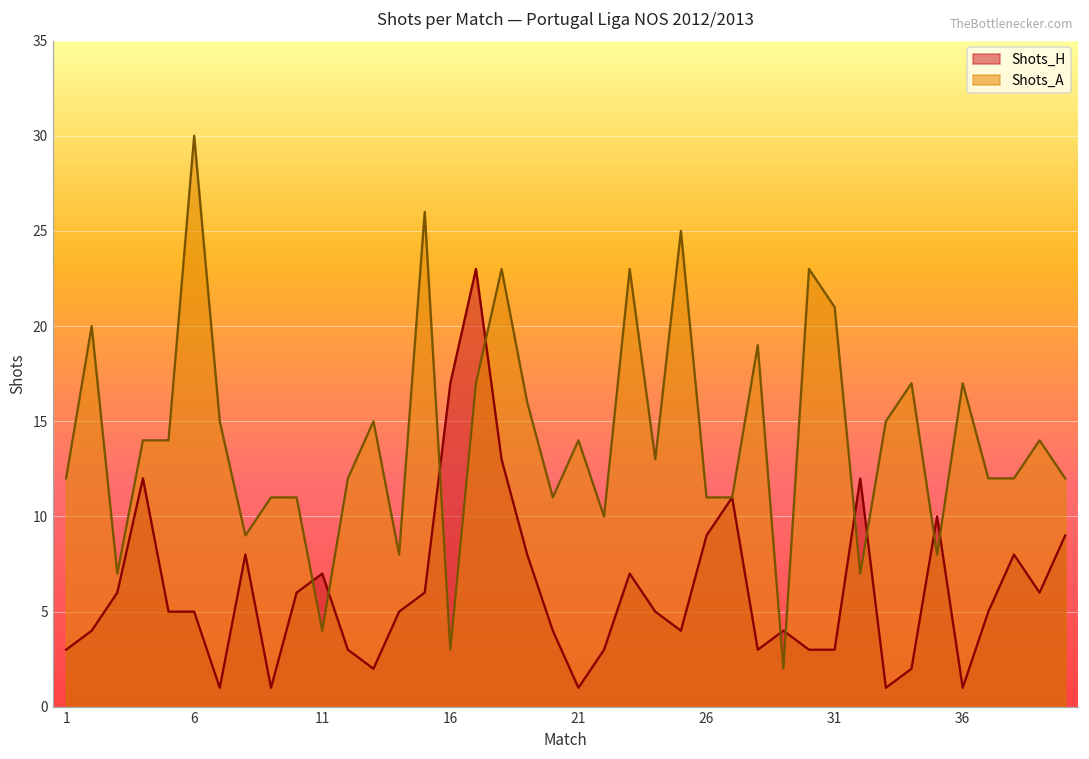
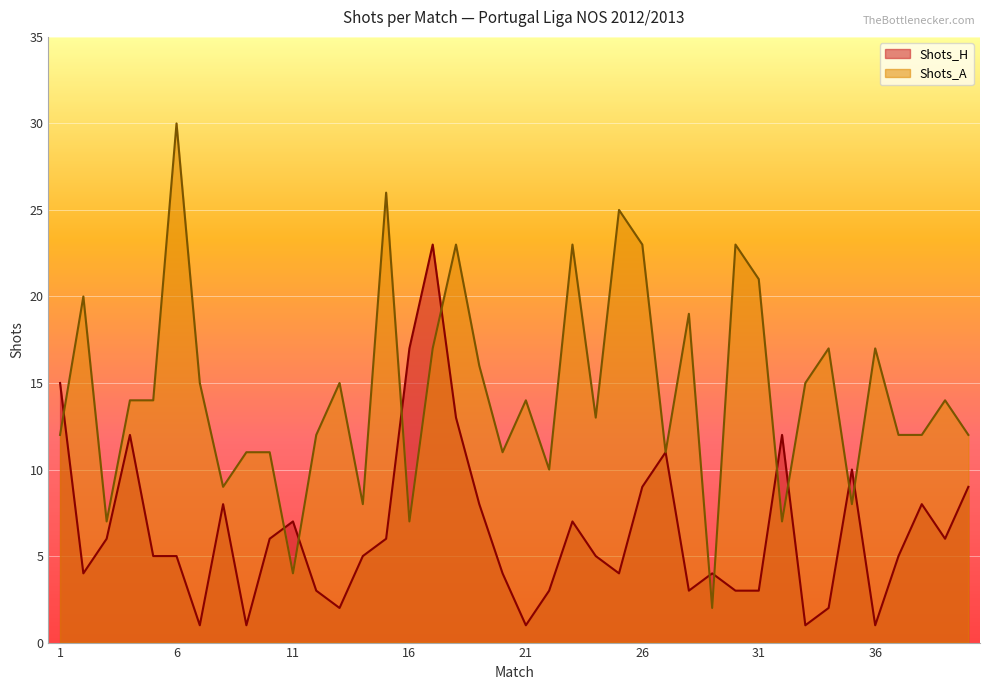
Shots_H, 1: 3 -> 15
Shots_A, 16: 3 -> 7
Shots_A, 26: 11 -> 23
